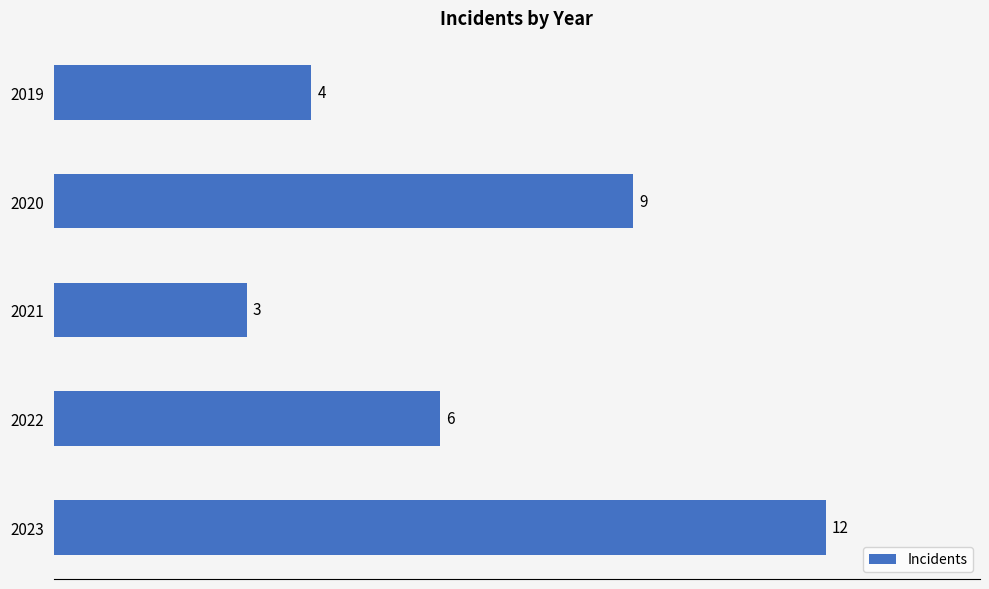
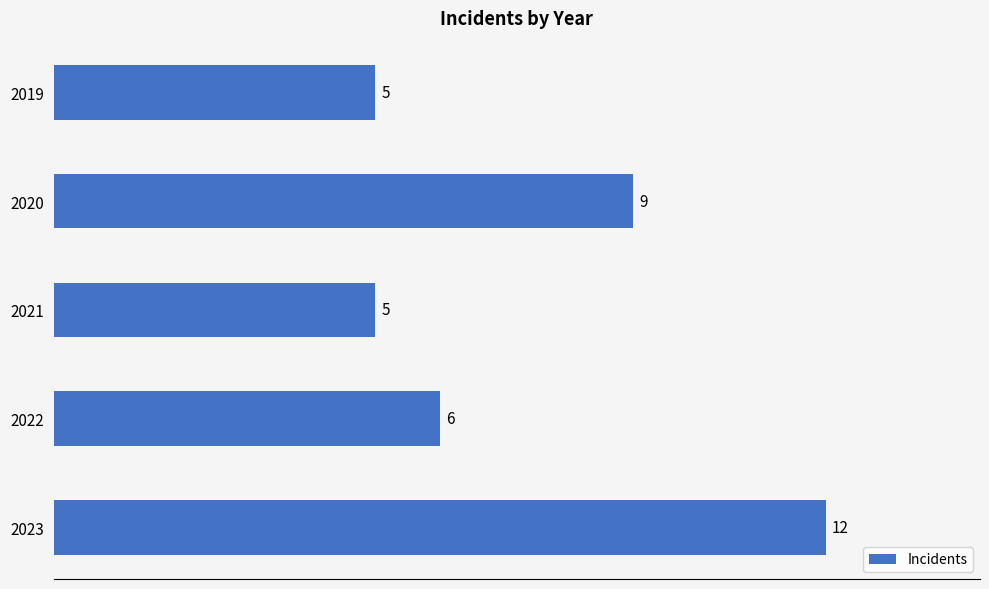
2019: 4 -> 5
2021: 3 -> 5
